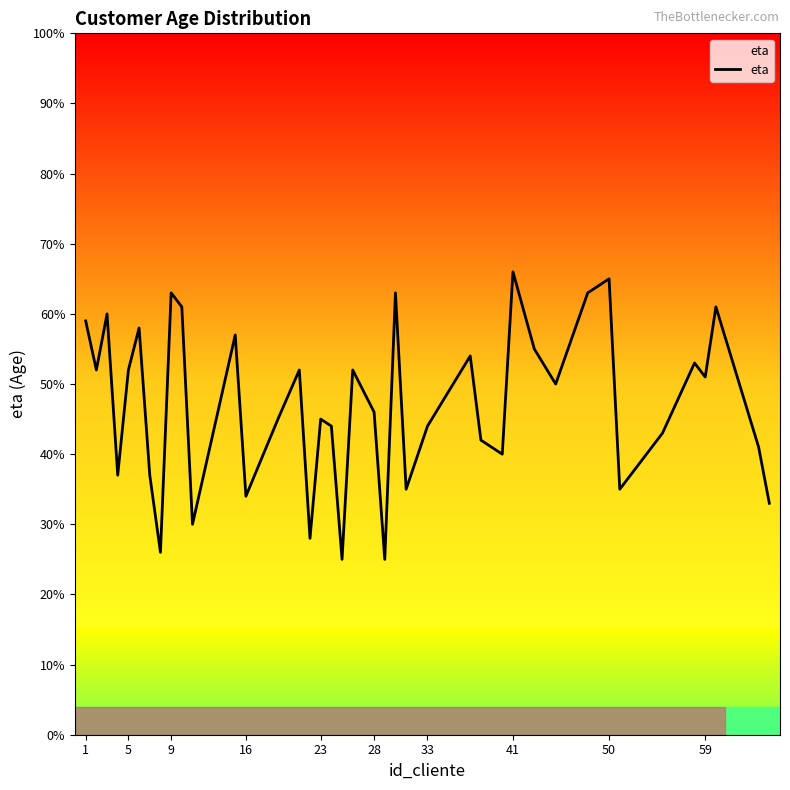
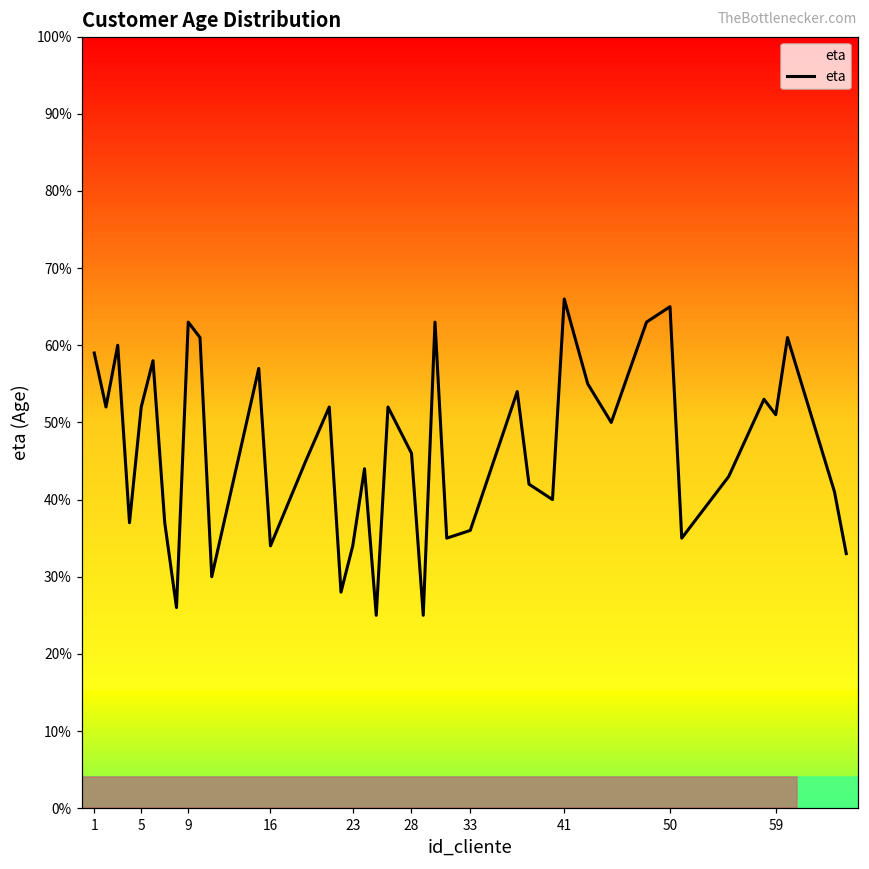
23: 45% -> 34%
33: 44% -> 36%
